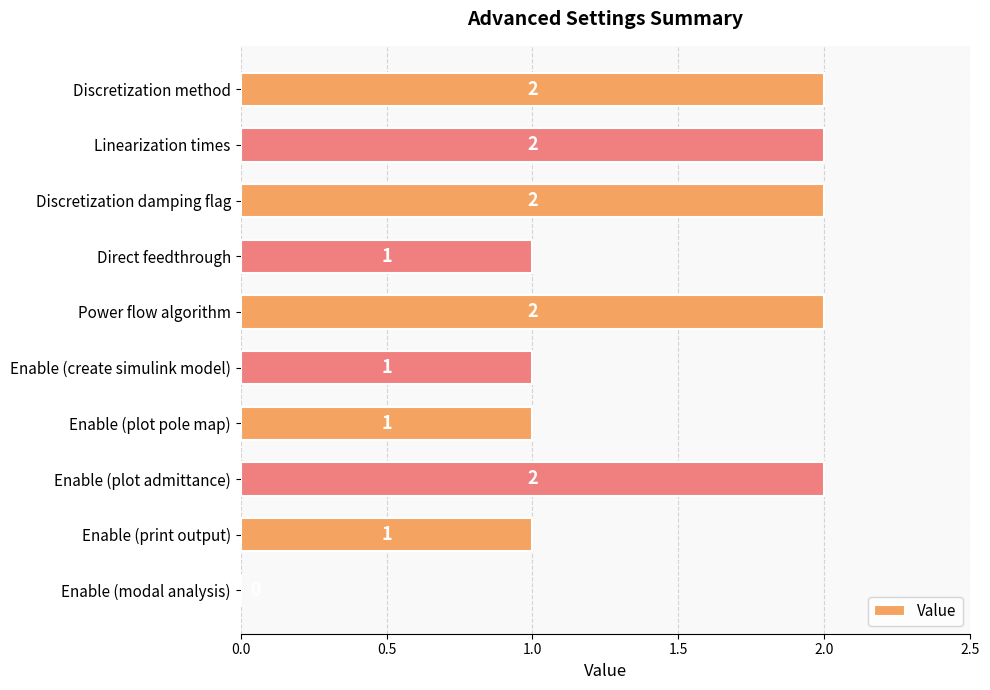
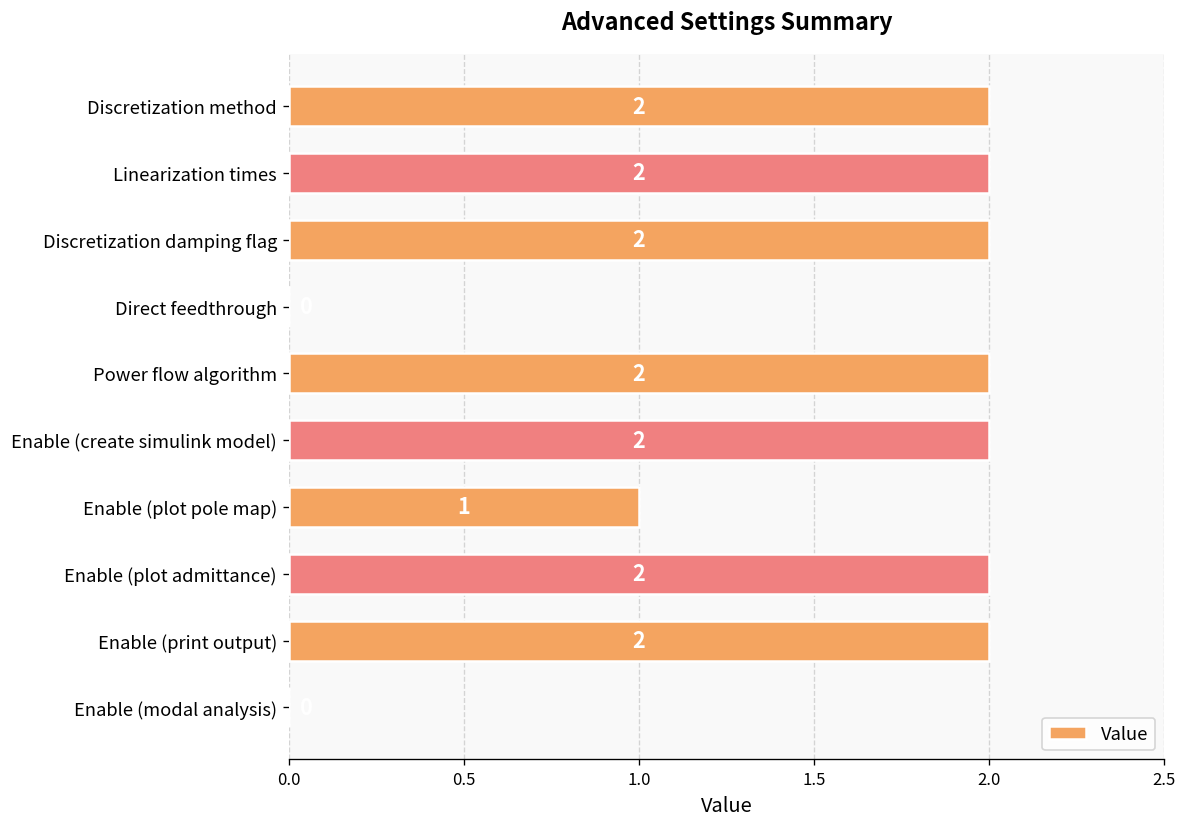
Direct feedthrough: 1 -> 0
Enable (create simulink model): 1 -> 2
Enable (print output): 1 -> 2
